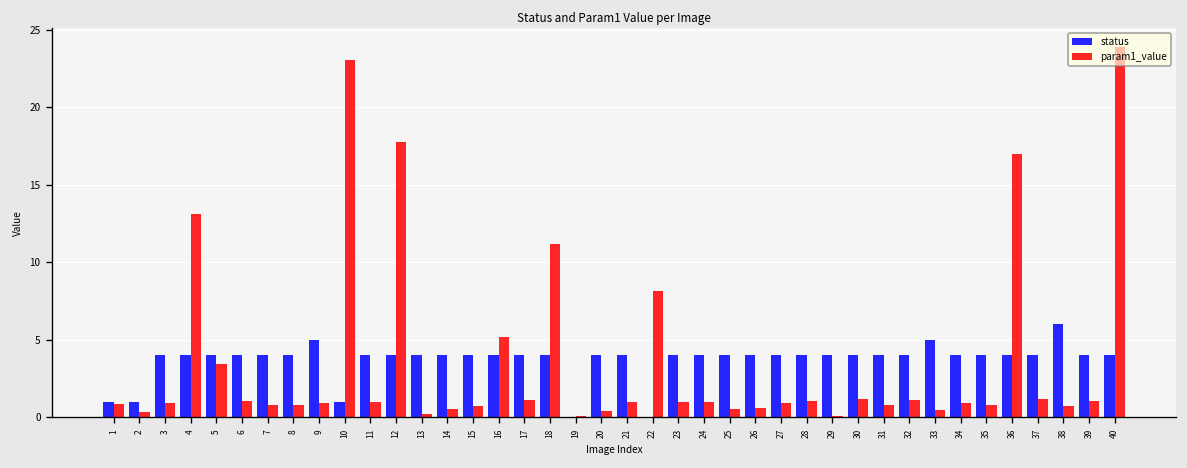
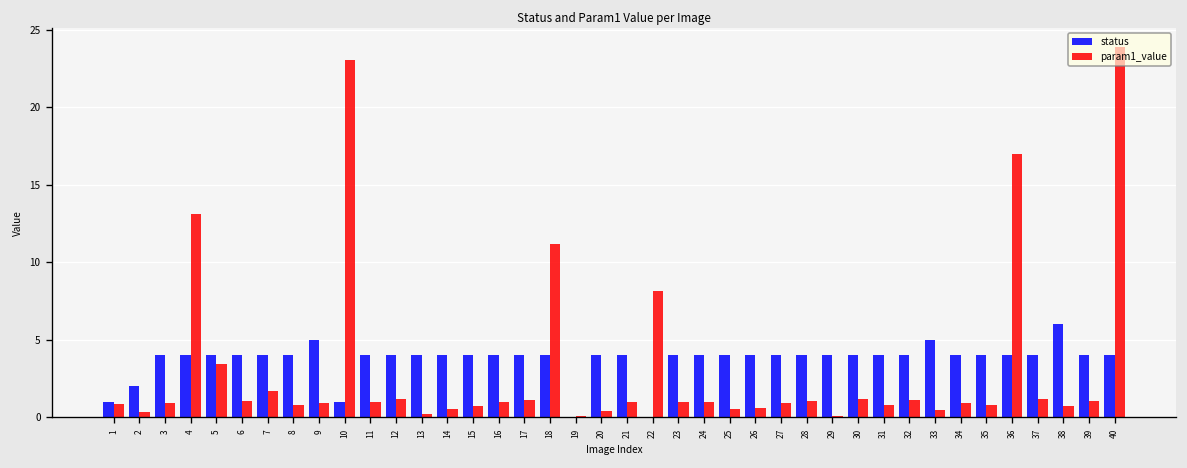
status, 2: 1 -> 2
param1_value, 7: 0.8 -> 1.7
param1_value, 12: 17.7 -> 1.2
param1_value, 16: 5.2 -> 1.0
